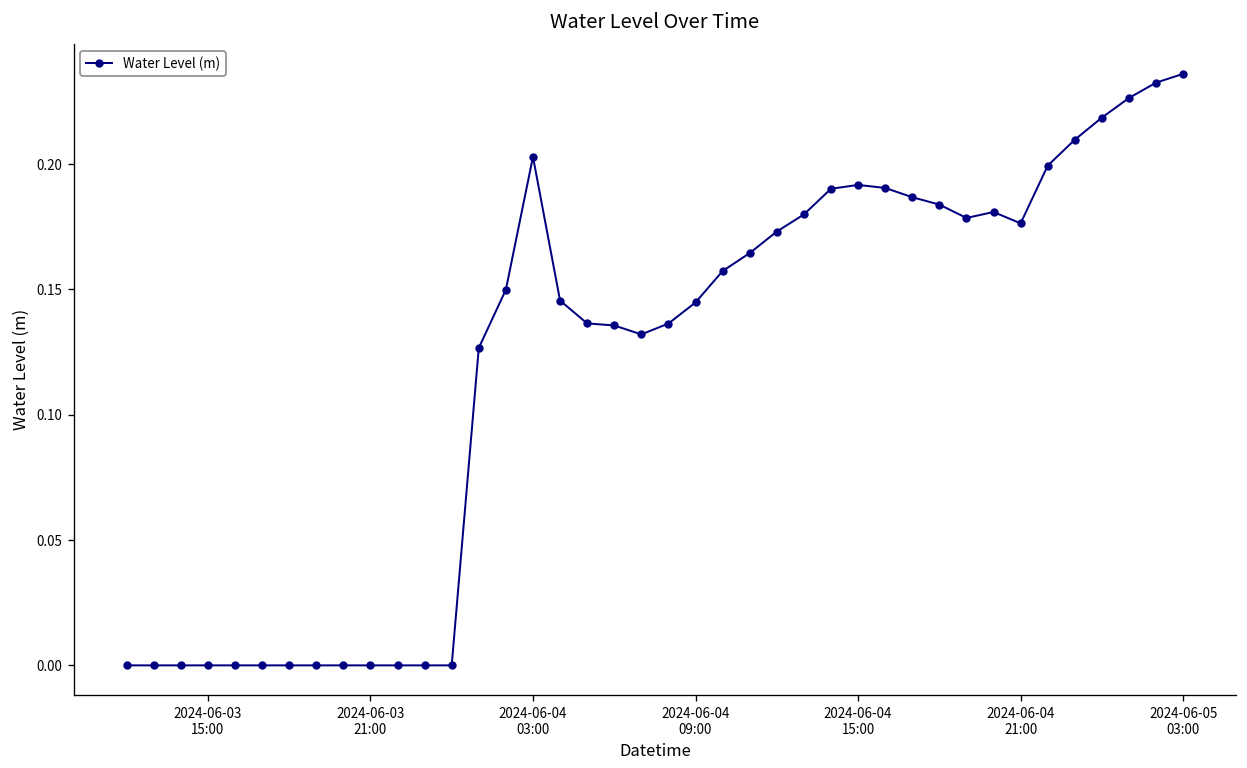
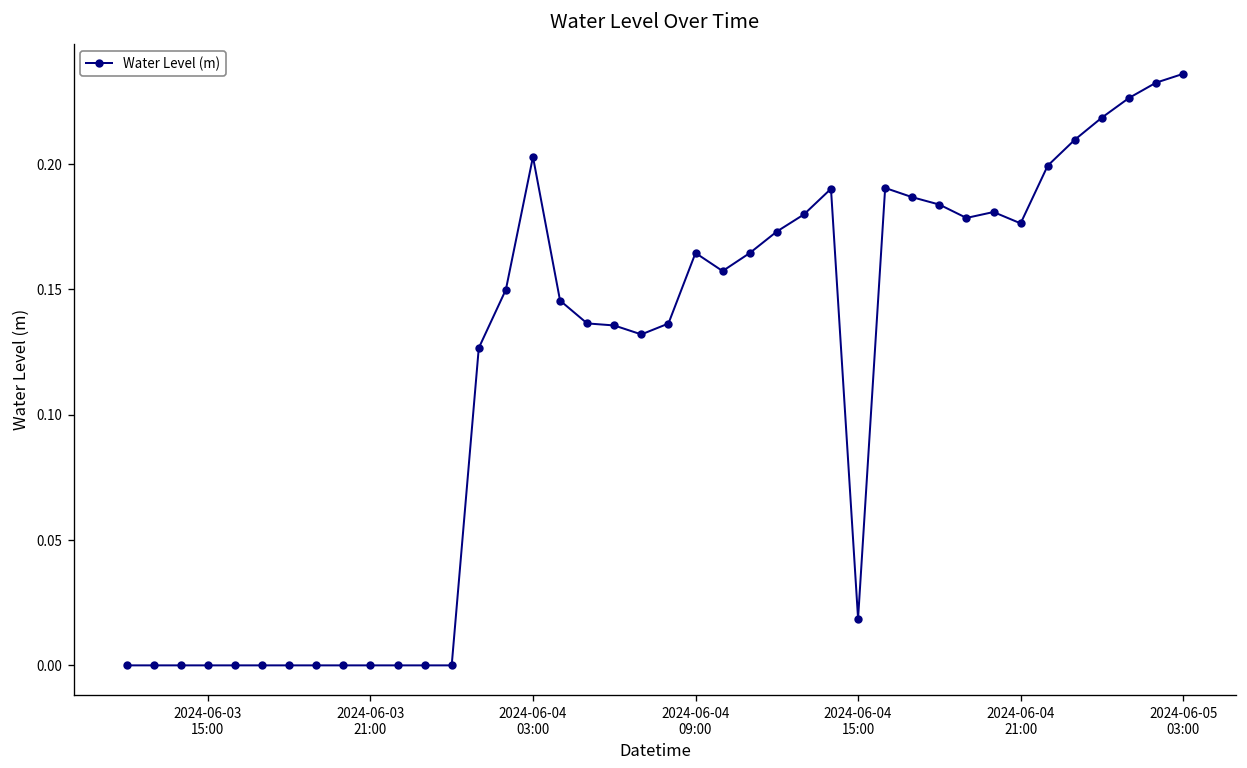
2024-06-04 09:00: 0.145 -> 0.165
2024-06-04 15:00: 0.192 -> 0.019
